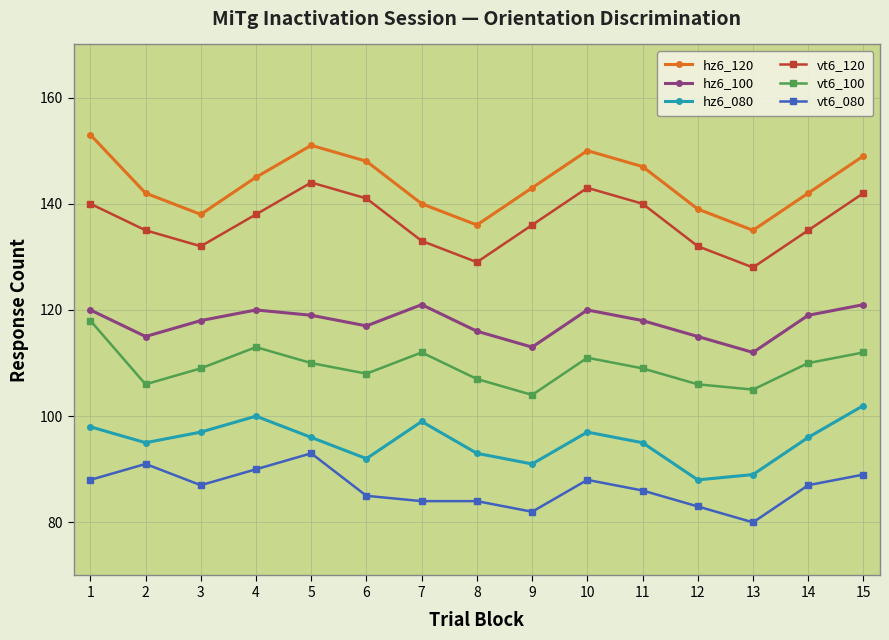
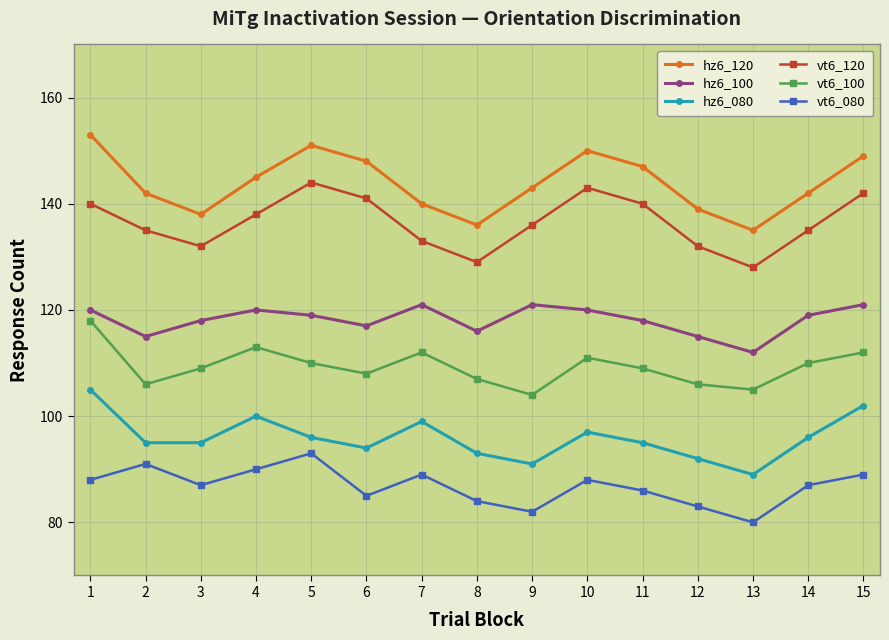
hz6_080, 1: 98 -> 105
hz6_080, 3: 97 -> 95
hz6_080, 6: 92 -> 94
vt6_080, 7: 84 -> 89
hz6_100, 9: 113 -> 121
hz6_080, 12: 88 -> 92
